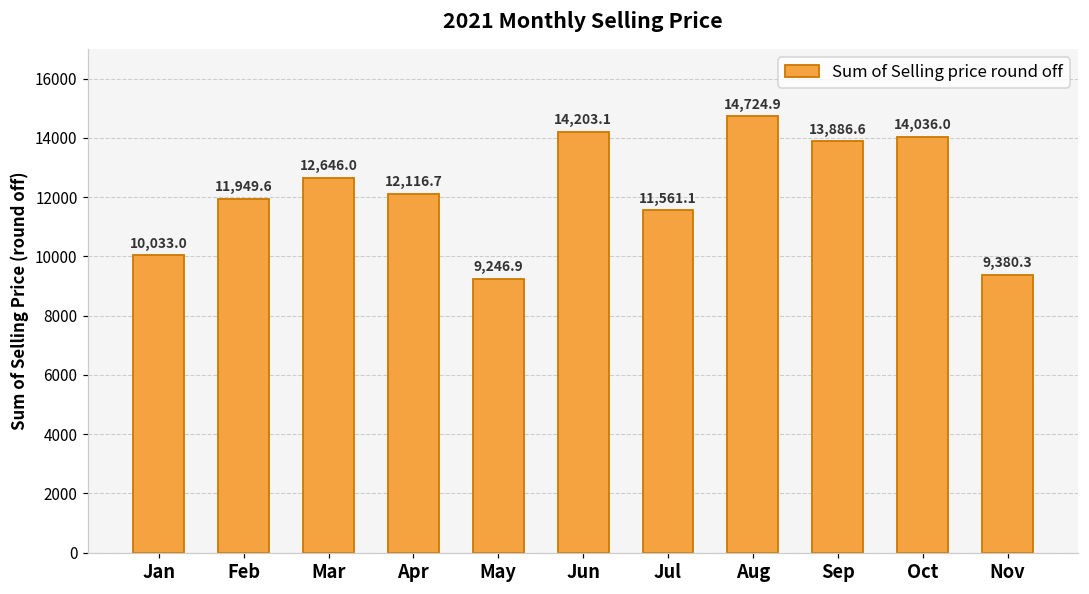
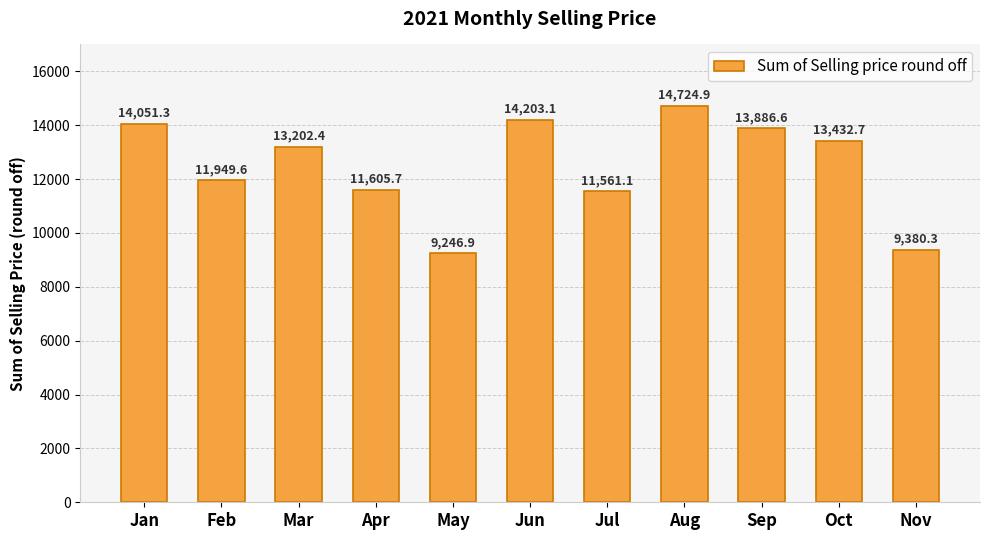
Jan: 10,033.0 -> 14,051.3
Mar: 12,646.0 -> 13,202.4
Apr: 12,116.7 -> 11,605.7
Oct: 14,036.0 -> 13,432.7
